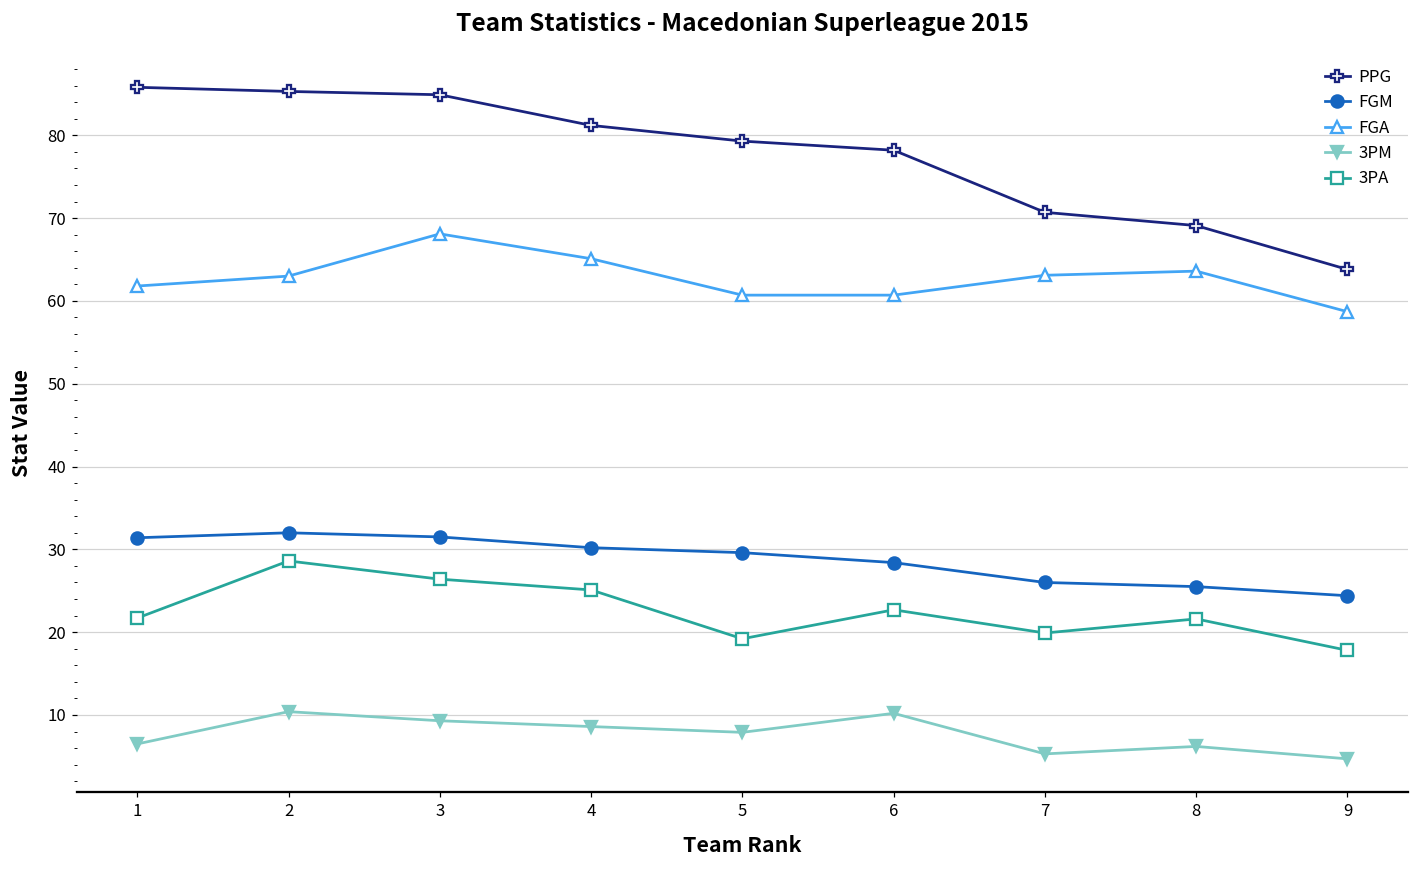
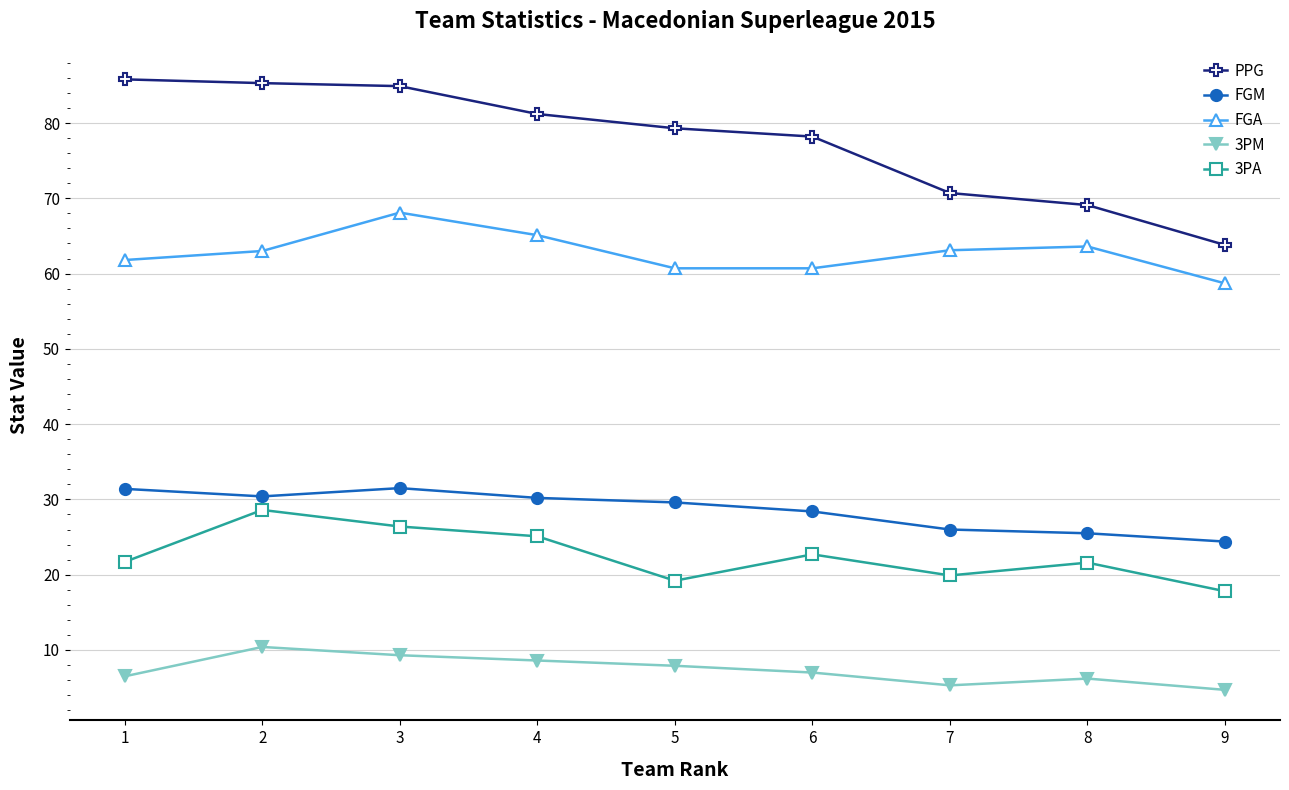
FGM, 2: 32 -> 30
3PM, 6: 10 -> 7
